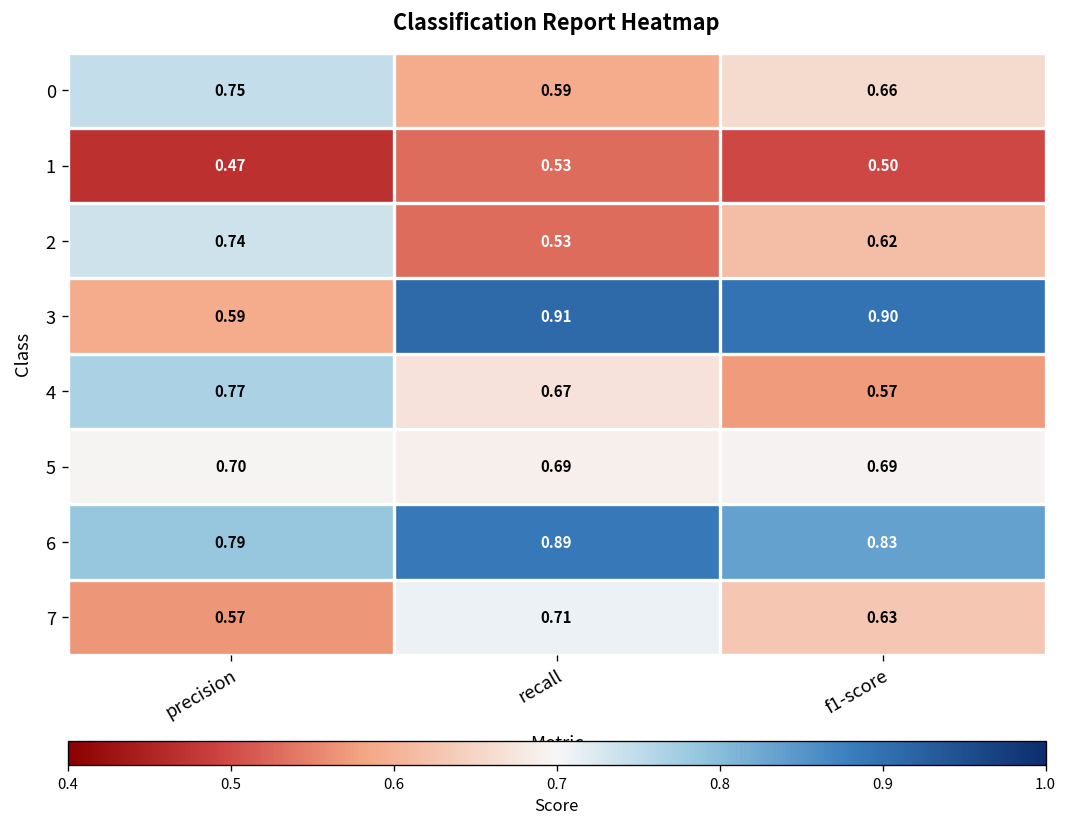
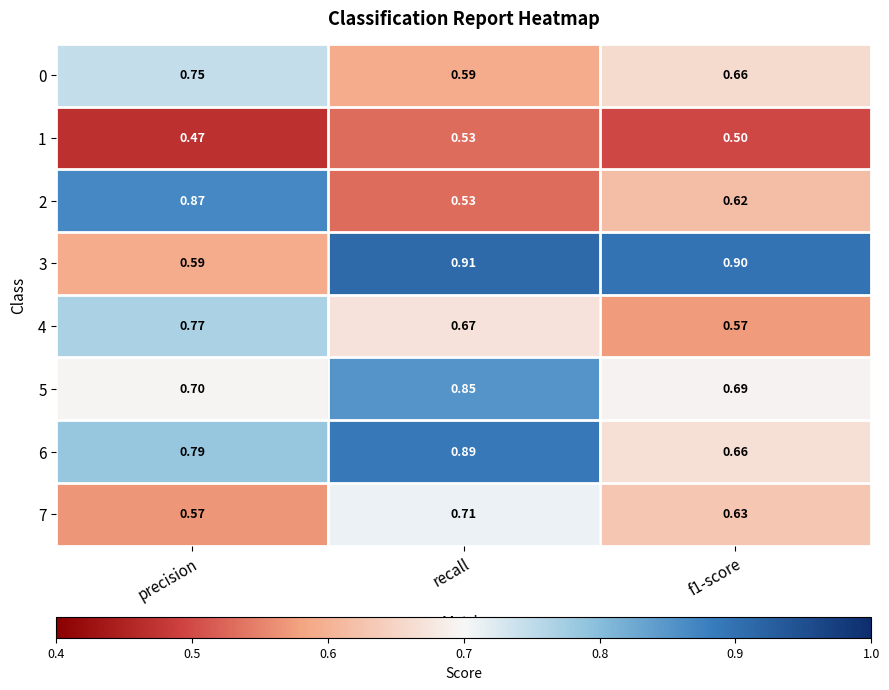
2, precision: 0.74 -> 0.87
5, recall: 0.69 -> 0.85
6, f1-score: 0.83 -> 0.66
